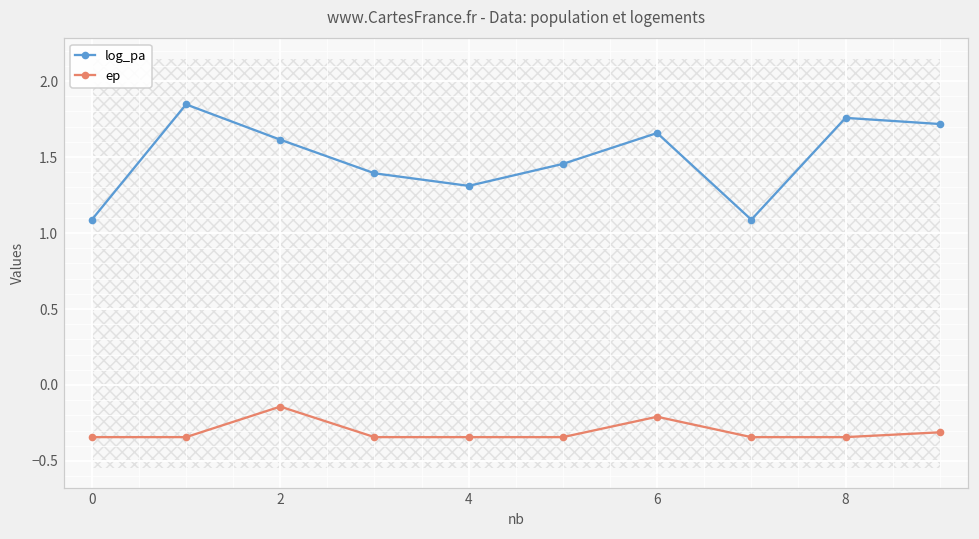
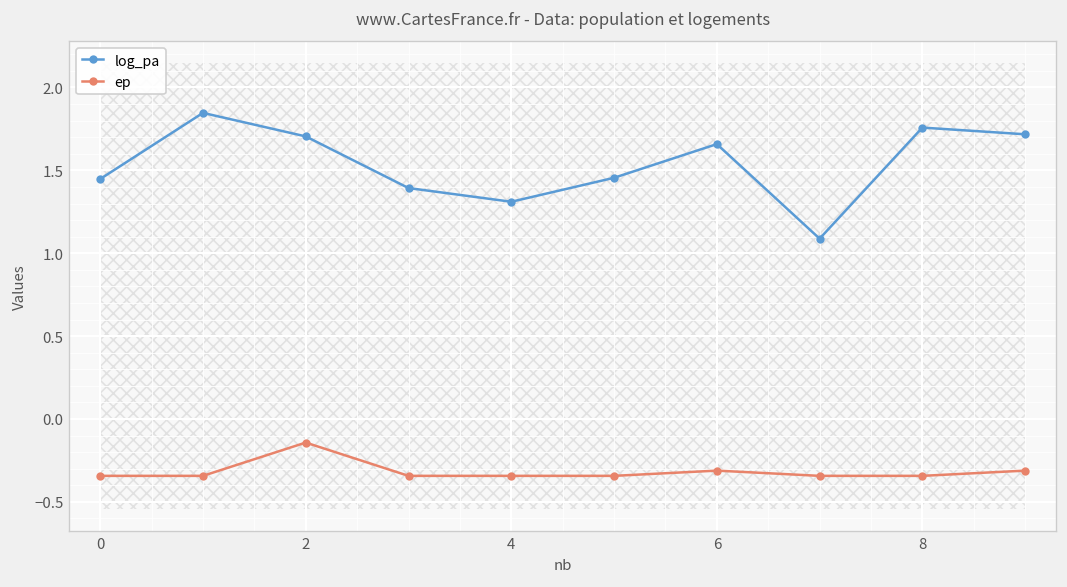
log_pa, 0: 1.09 -> 1.45
log_pa, 2: 1.61 -> 1.70
ep, 6: -0.21 -> -0.31
